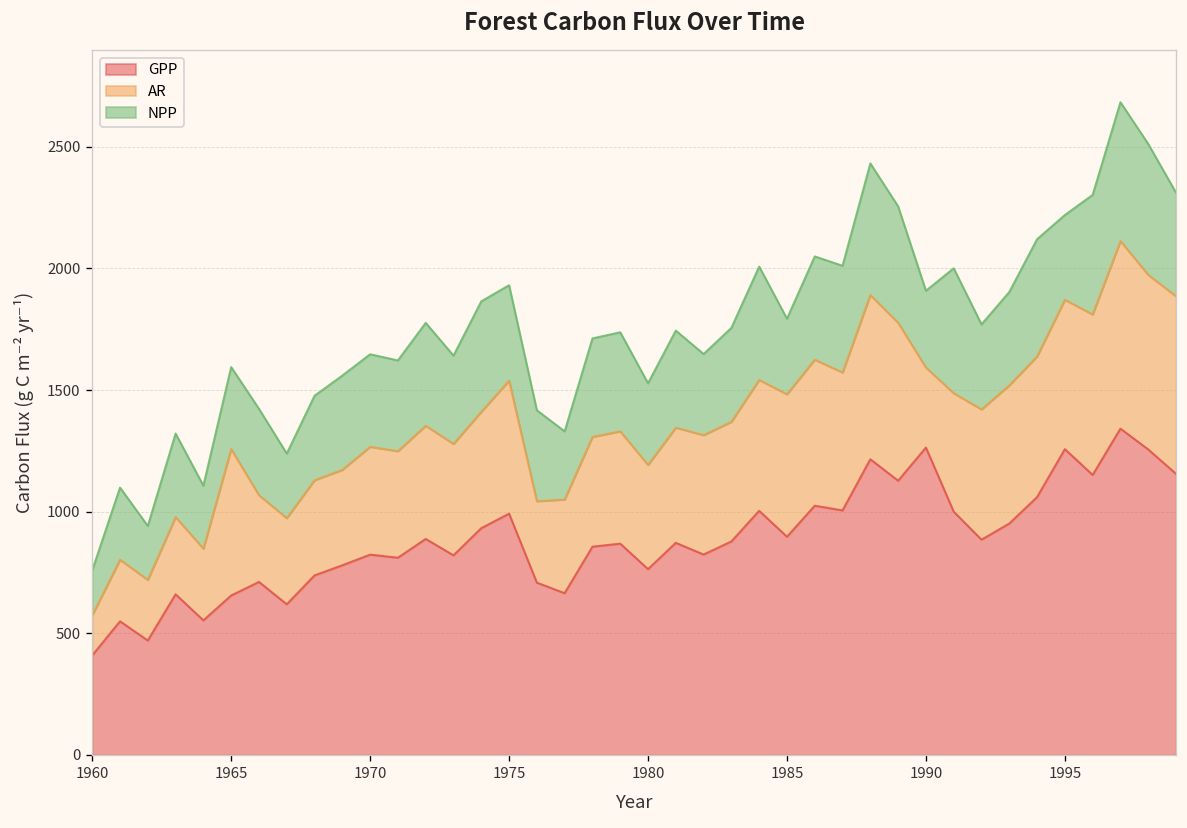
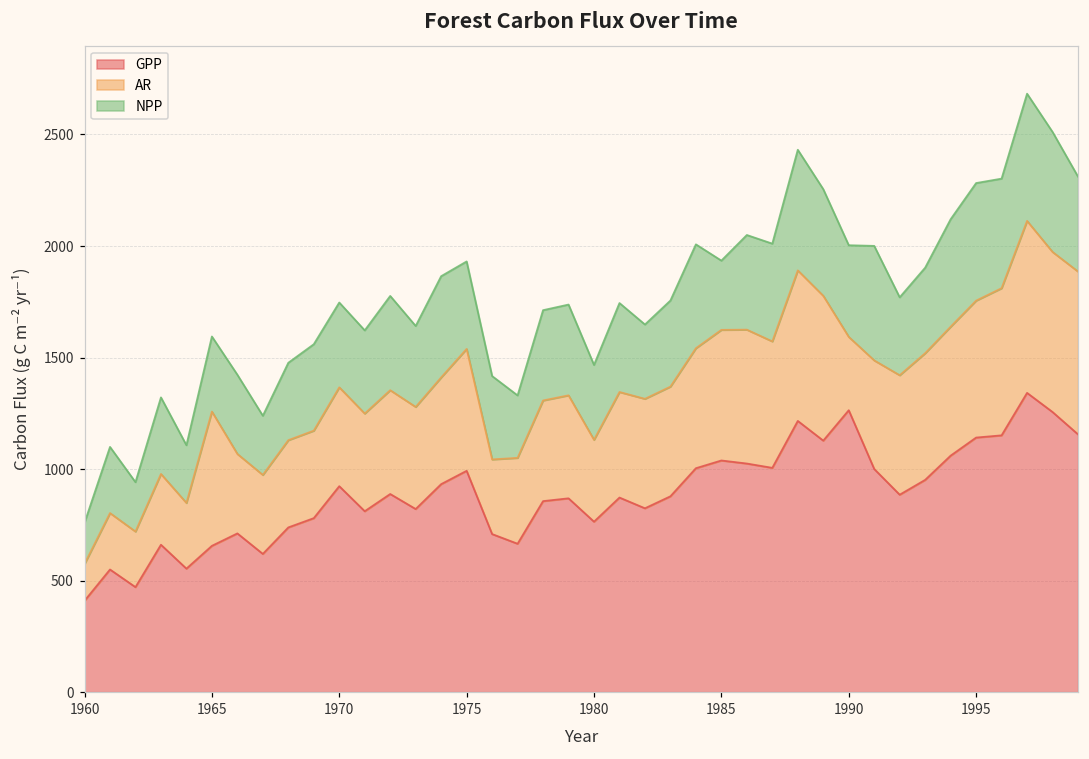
GPP, 1970: 820 -> 920
AR, 1980: 430 -> 370
GPP, 1985: 900 -> 1040
NPP, 1990: 320 -> 410
GPP, 1995: 1260 -> 1140
NPP, 1995: 350 -> 530
